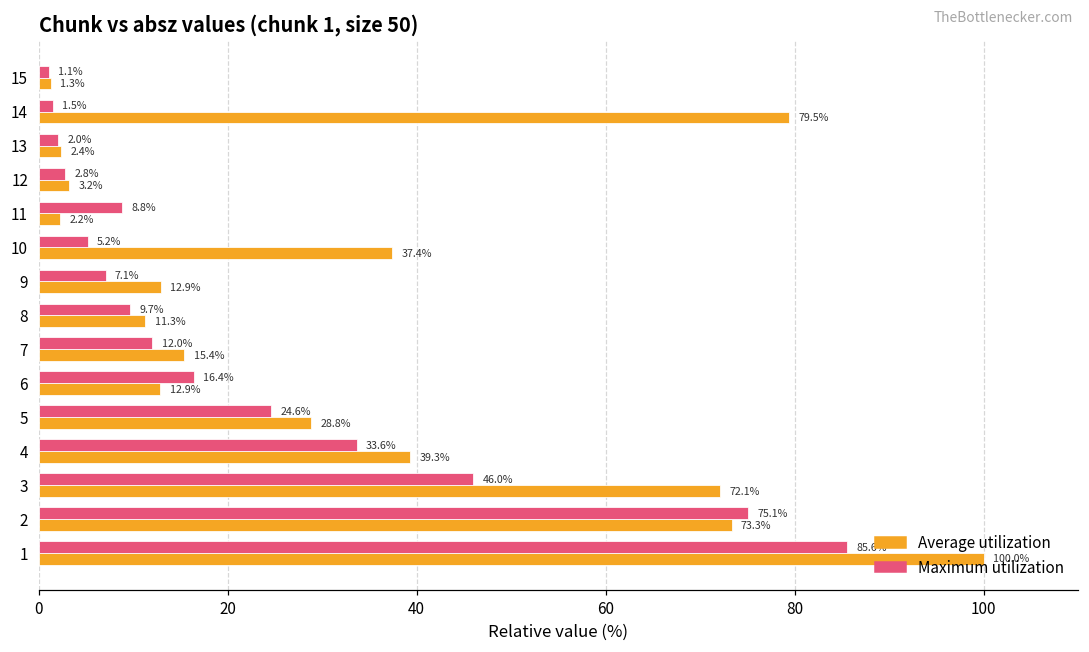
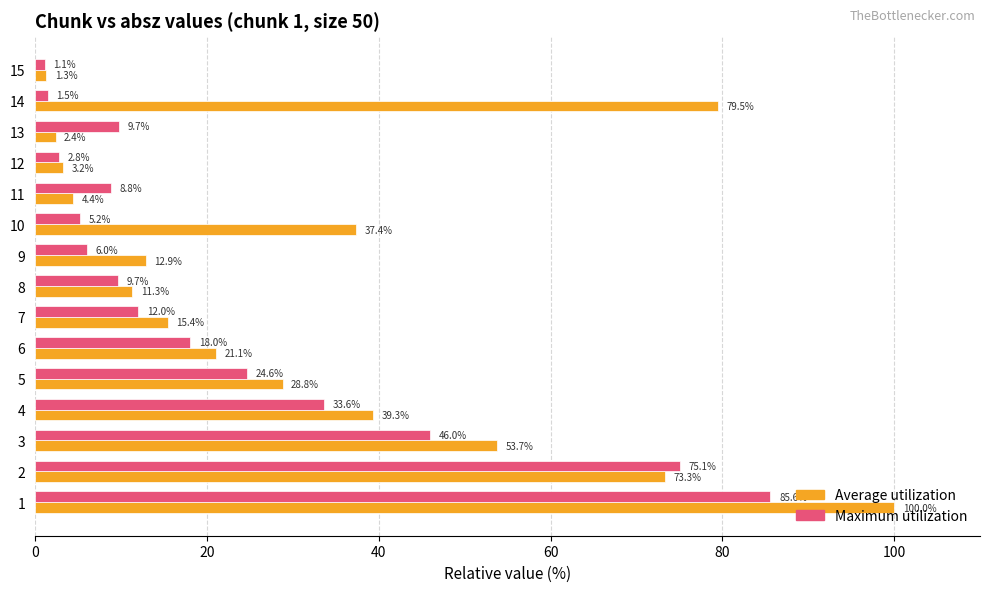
Maximum utilization, 13: 2.0% -> 9.7%
Average utilization, 11: 2.2% -> 4.4%
Maximum utilization, 9: 7.1% -> 6.0%
Maximum utilization, 6: 16.4% -> 18.0%
Average utilization, 6: 12.9% -> 21.1%
Average utilization, 3: 72.1% -> 53.7%
